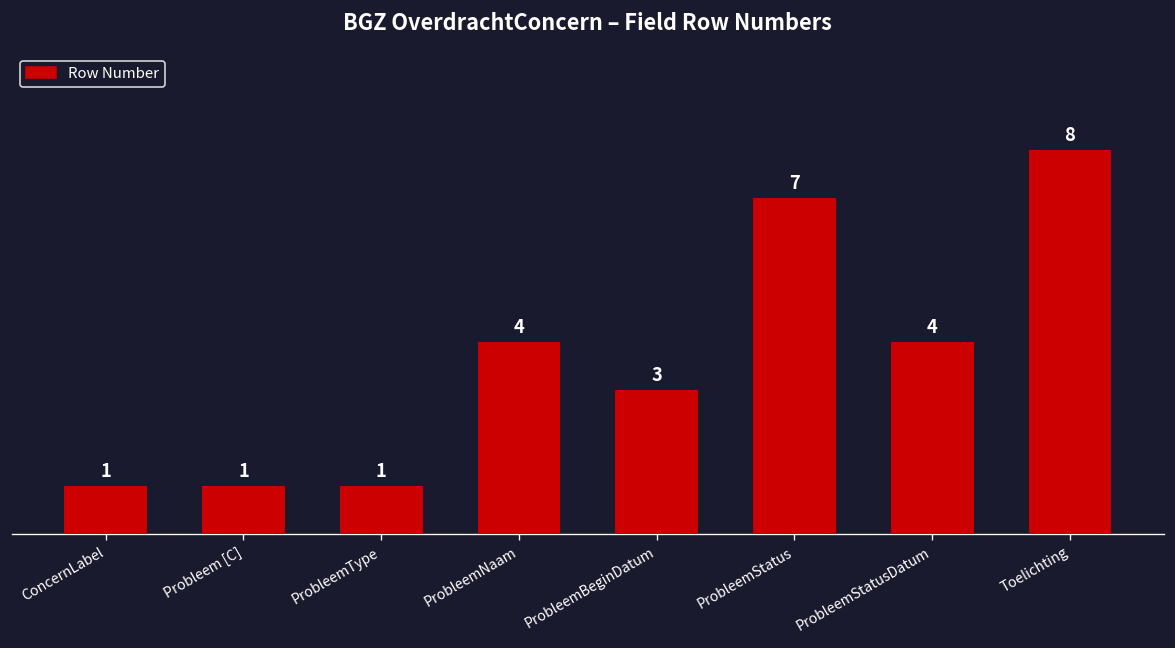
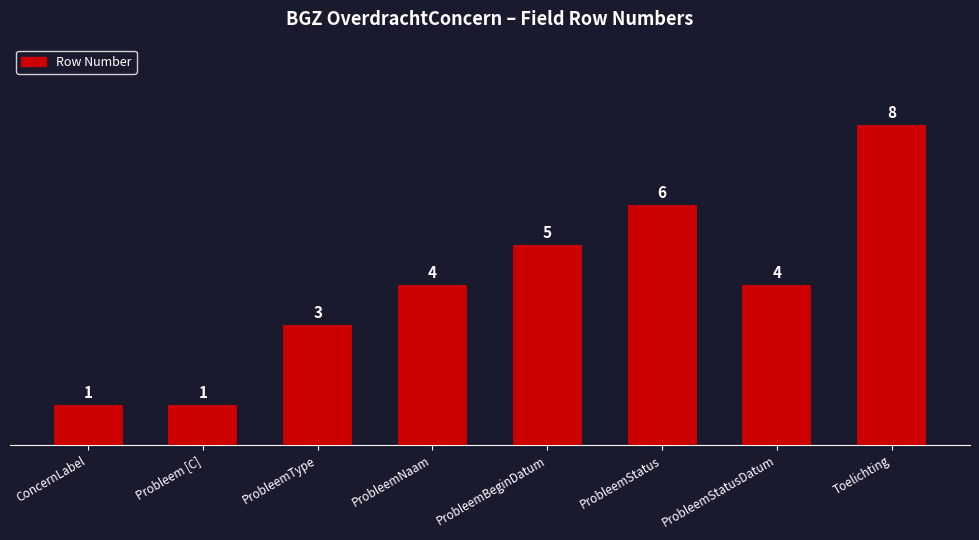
ProbleemType: 1 -> 3
ProbleemBeginDatum: 3 -> 5
ProbleemStatus: 7 -> 6
